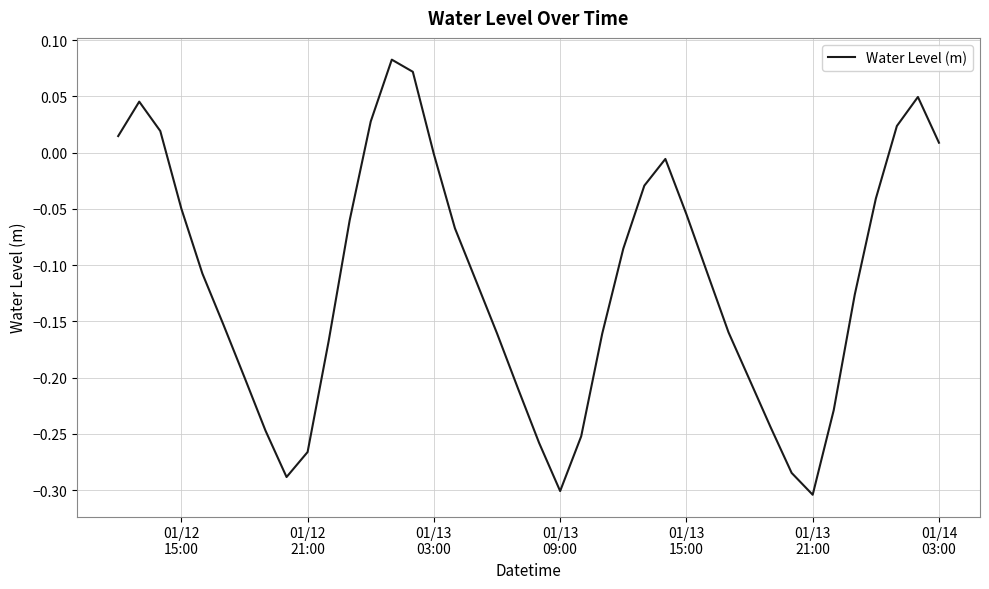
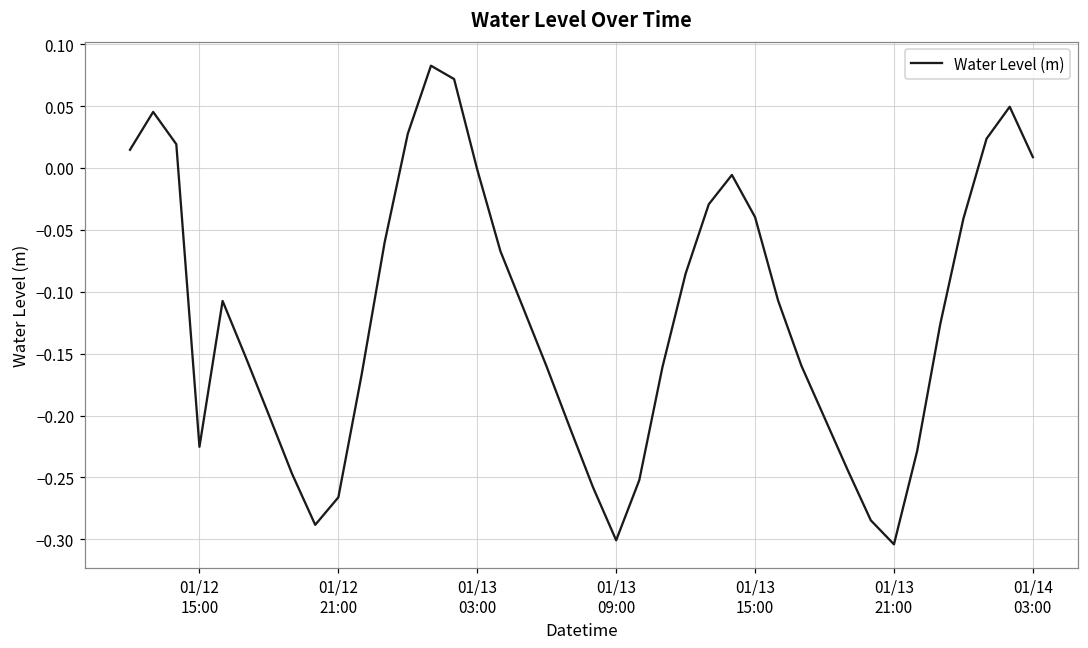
01/12 15:00: -0.050 -> -0.225
01/13 15:00: -0.055 -> -0.040
